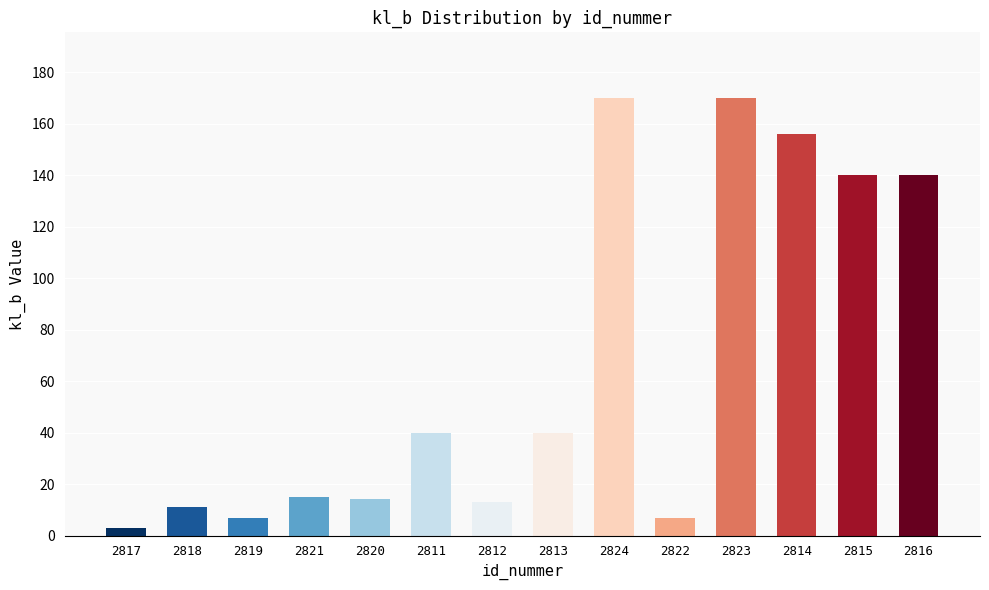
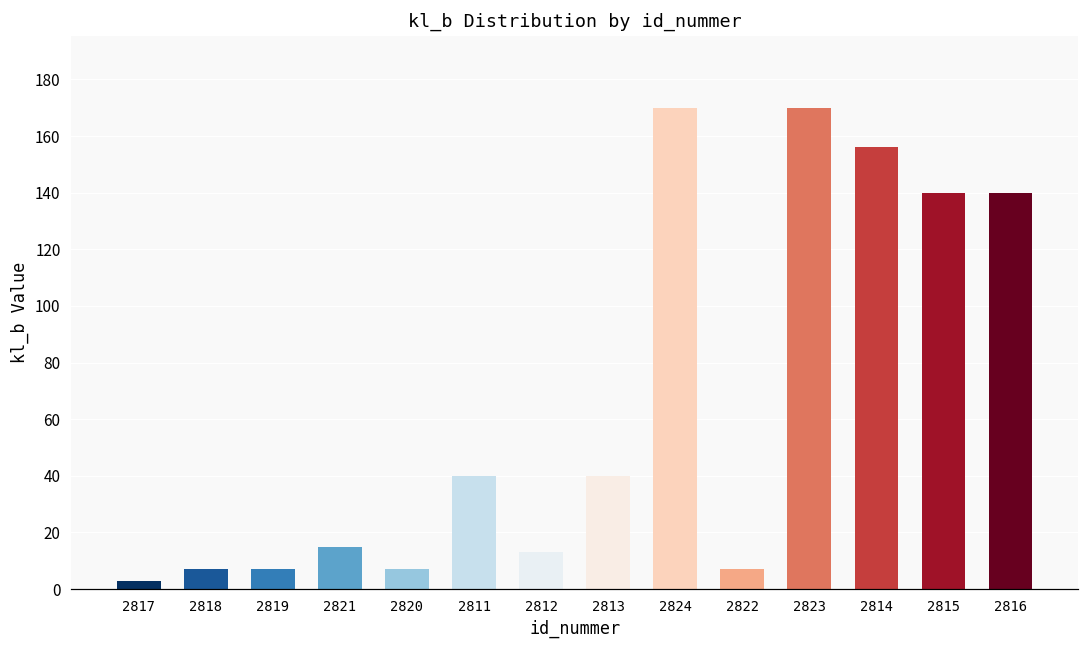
2818: 11 -> 7
2820: 14 -> 7
